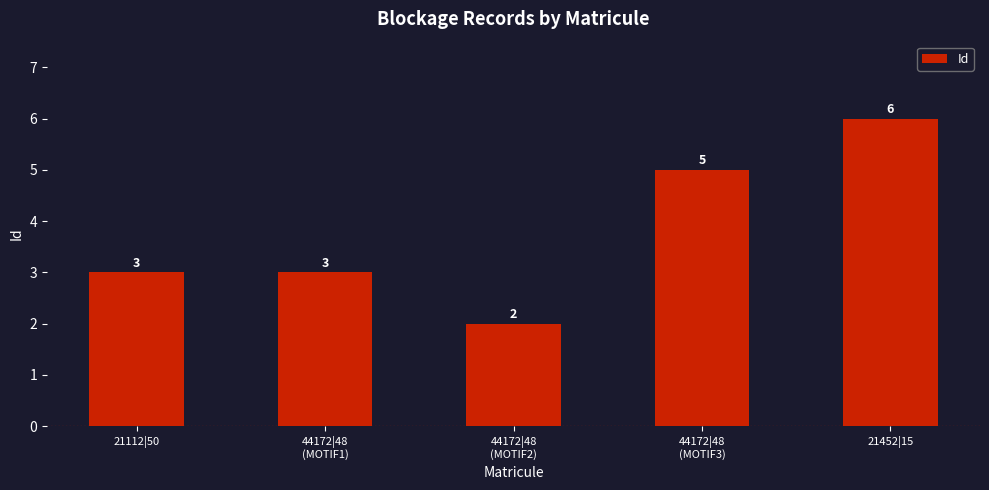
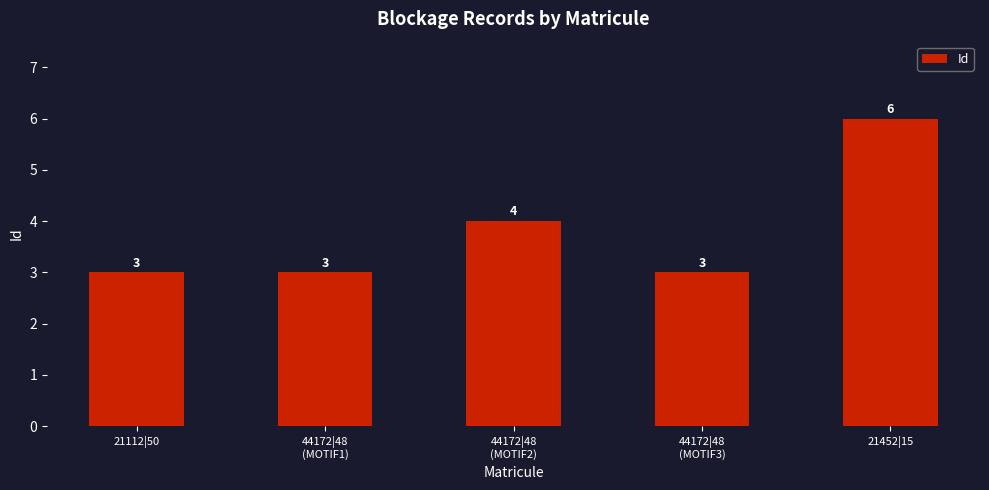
44172|48 (MOTIF2): 2 -> 4
44172|48 (MOTIF3): 5 -> 3
